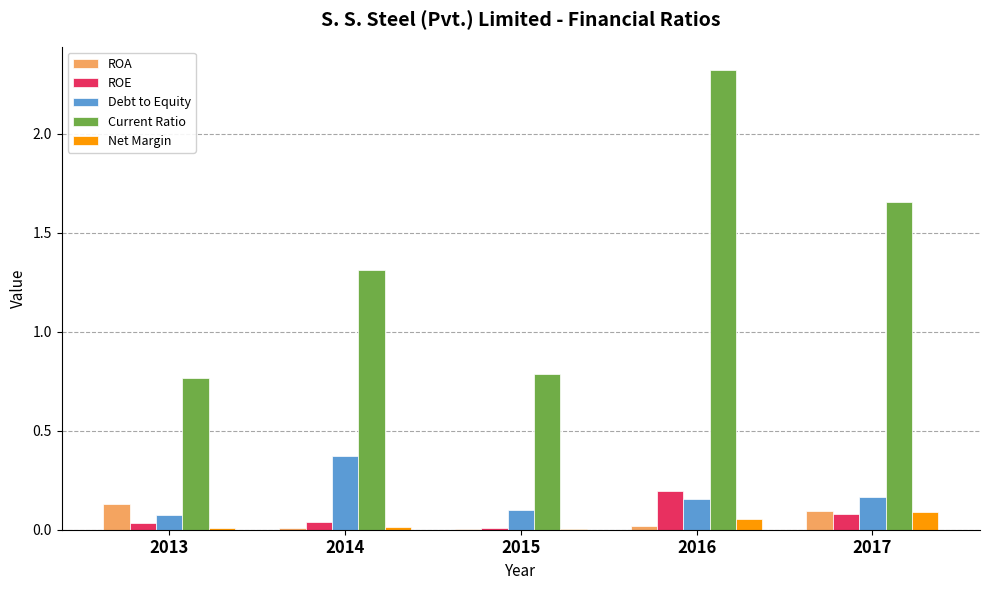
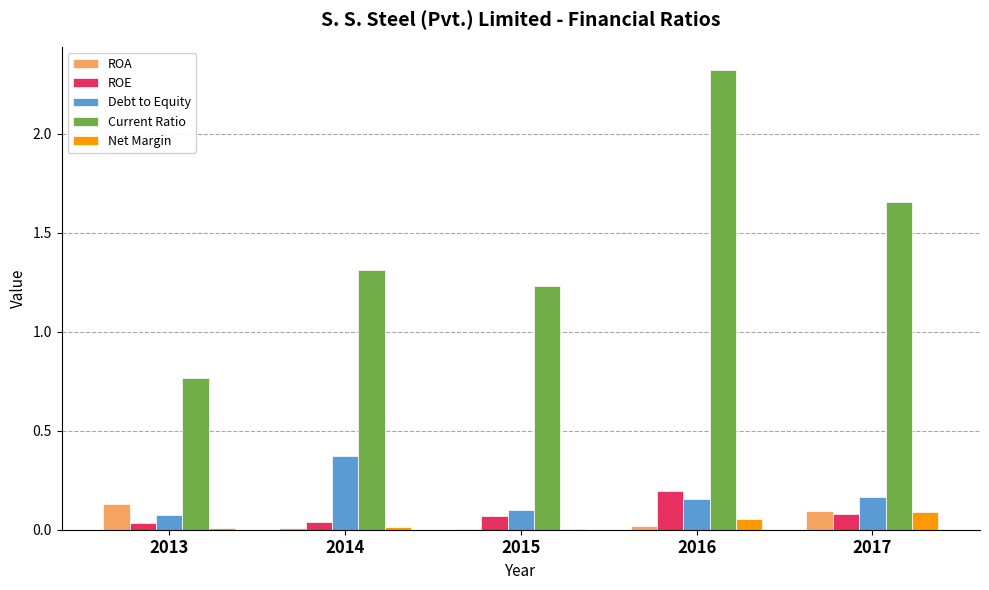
ROE, 2015: 0.01 -> 0.07
Current Ratio, 2015: 0.79 -> 1.23
